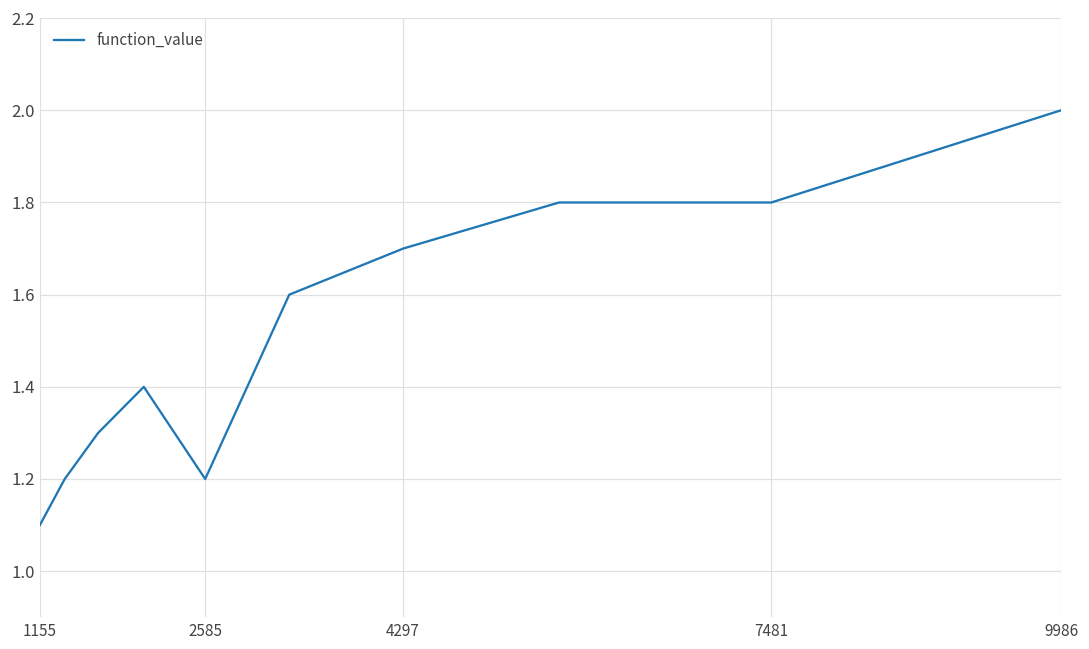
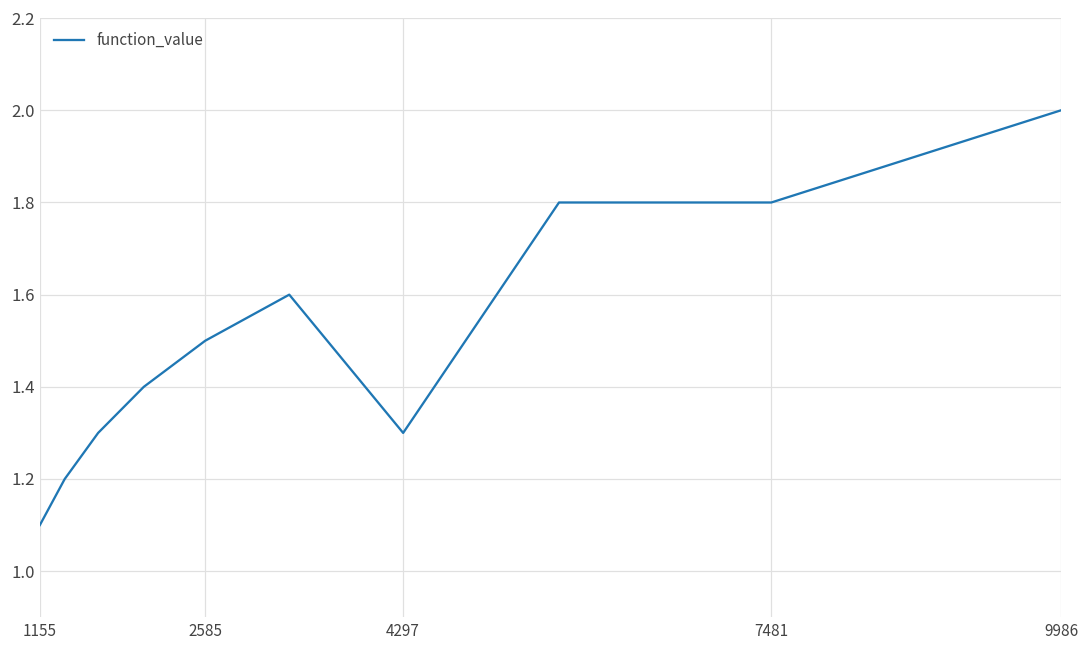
2585: 1.2 -> 1.5
4297: 1.7 -> 1.3
